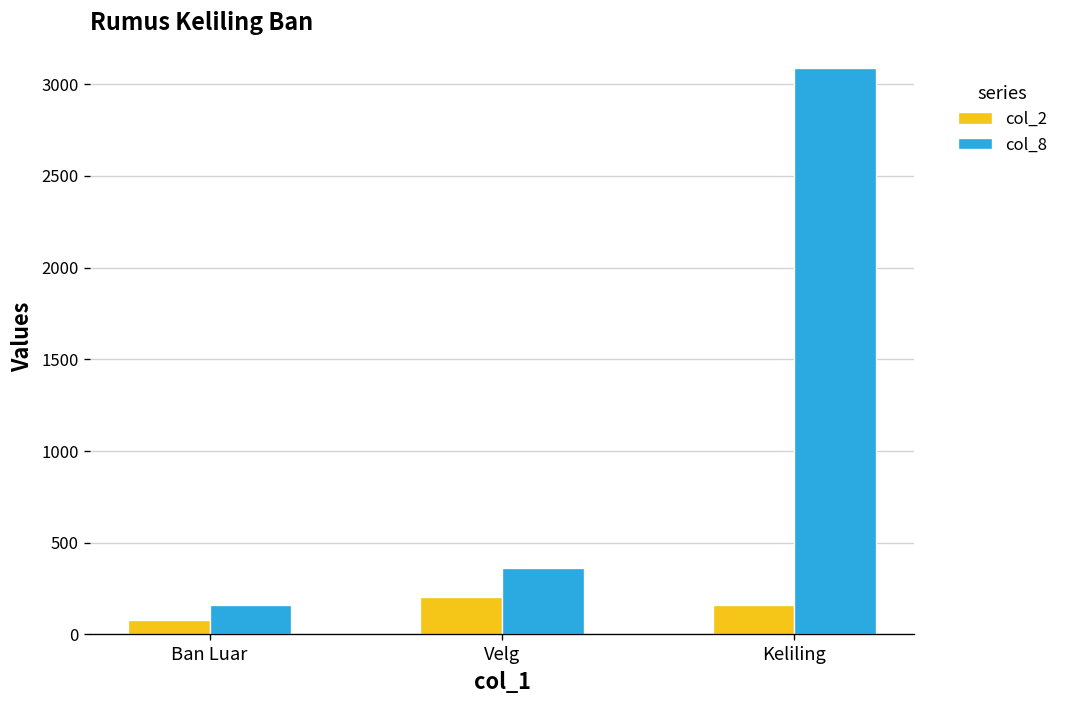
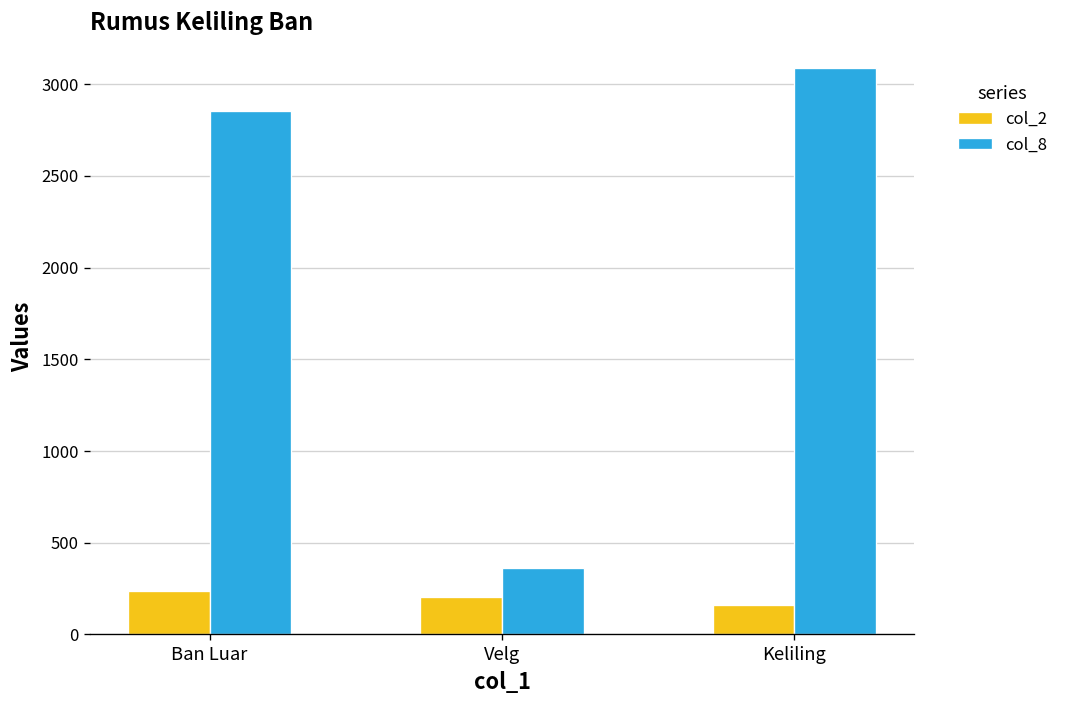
col_2, Ban Luar: 80 -> 240
col_8, Ban Luar: 160 -> 2850
